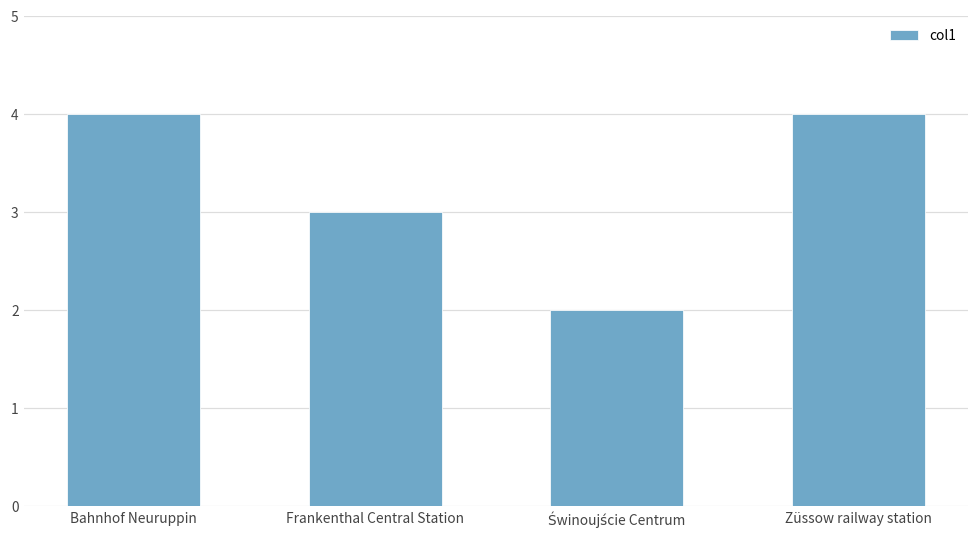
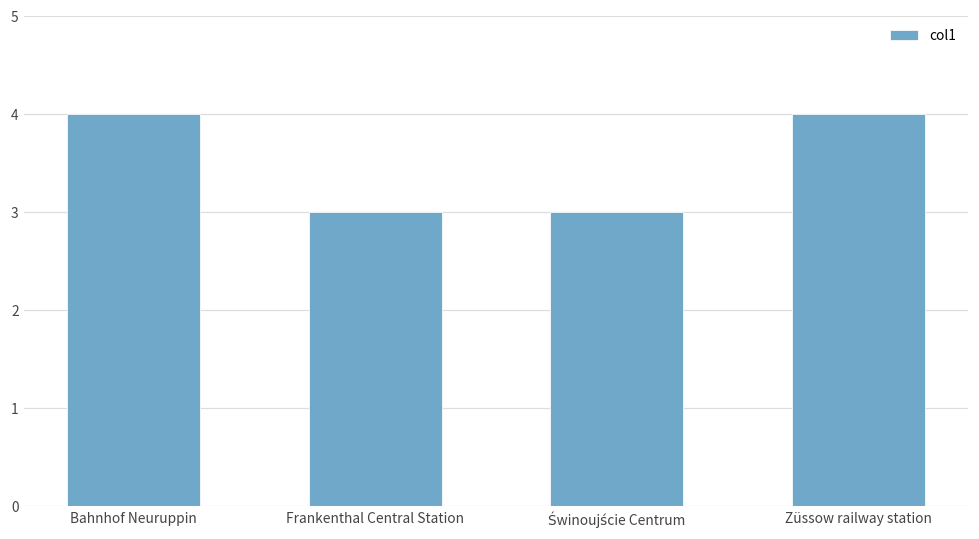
Świnoujście Centrum: 2 -> 3
